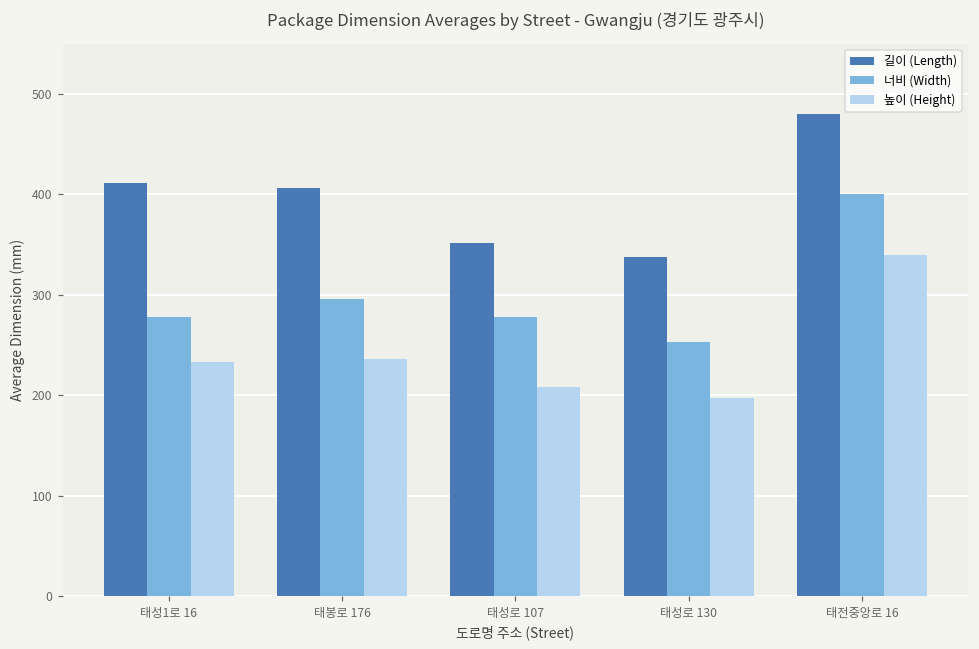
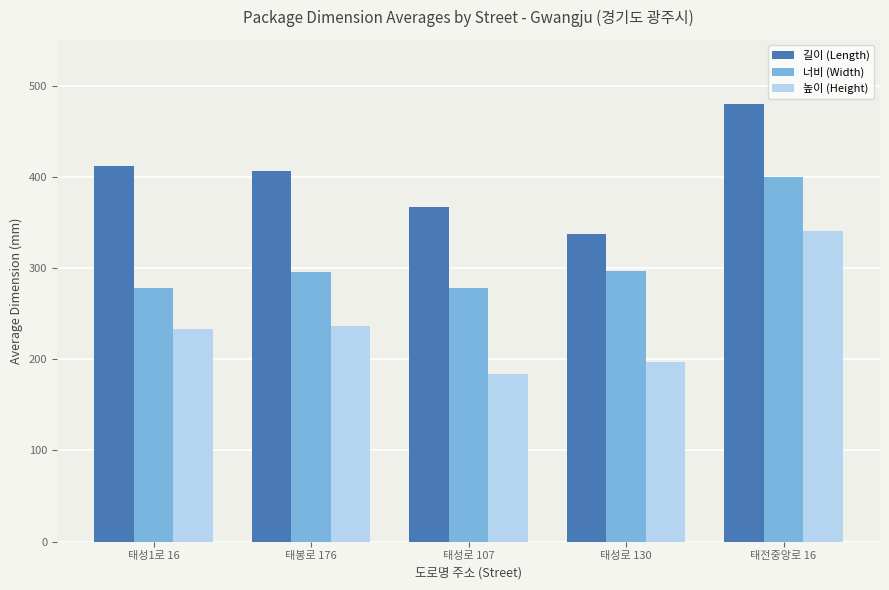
길이 (Length), 태성로 107: 350 -> 370
높이 (Height), 태성로 107: 210 -> 180
너비 (Width), 태성로 130: 250 -> 300
